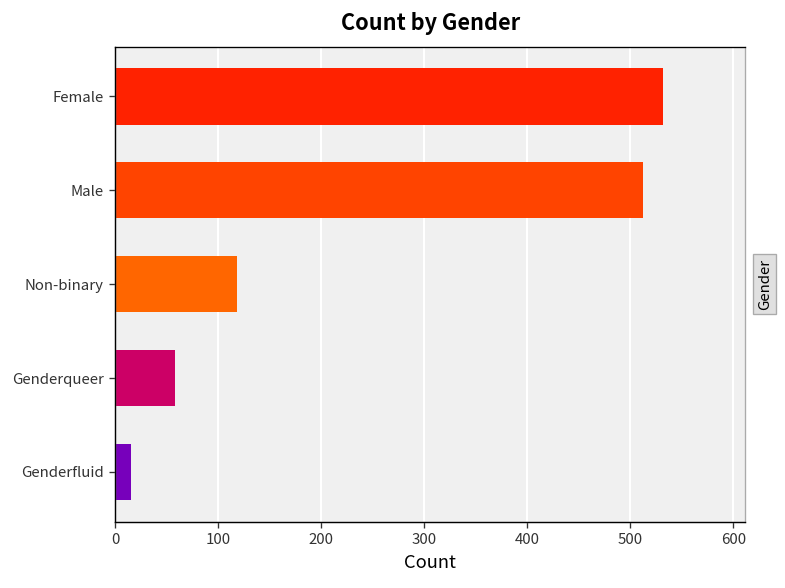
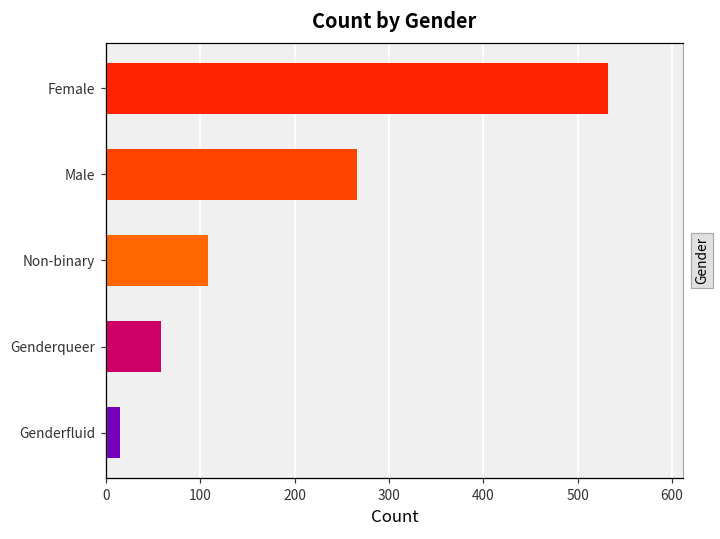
Male: 510 -> 270
Non-binary: 120 -> 110
